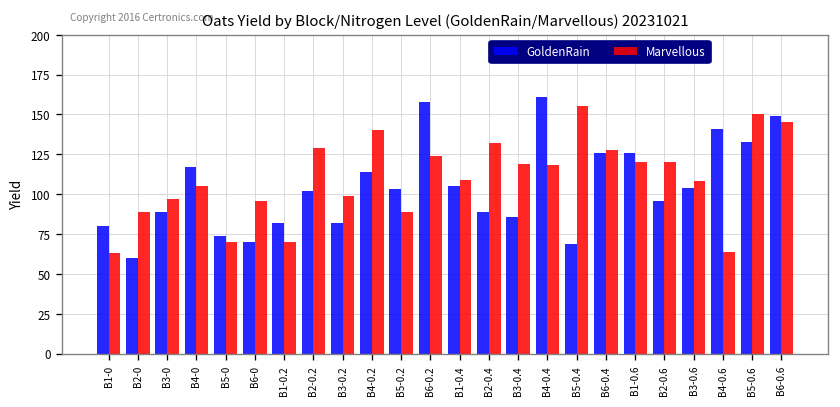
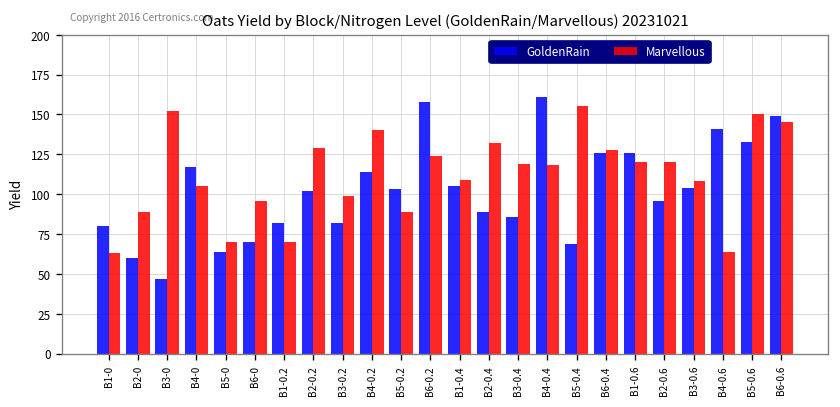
GoldenRain, B3-0: 89 -> 47
Marvellous, B3-0: 97 -> 152
GoldenRain, B5-0: 74 -> 64
